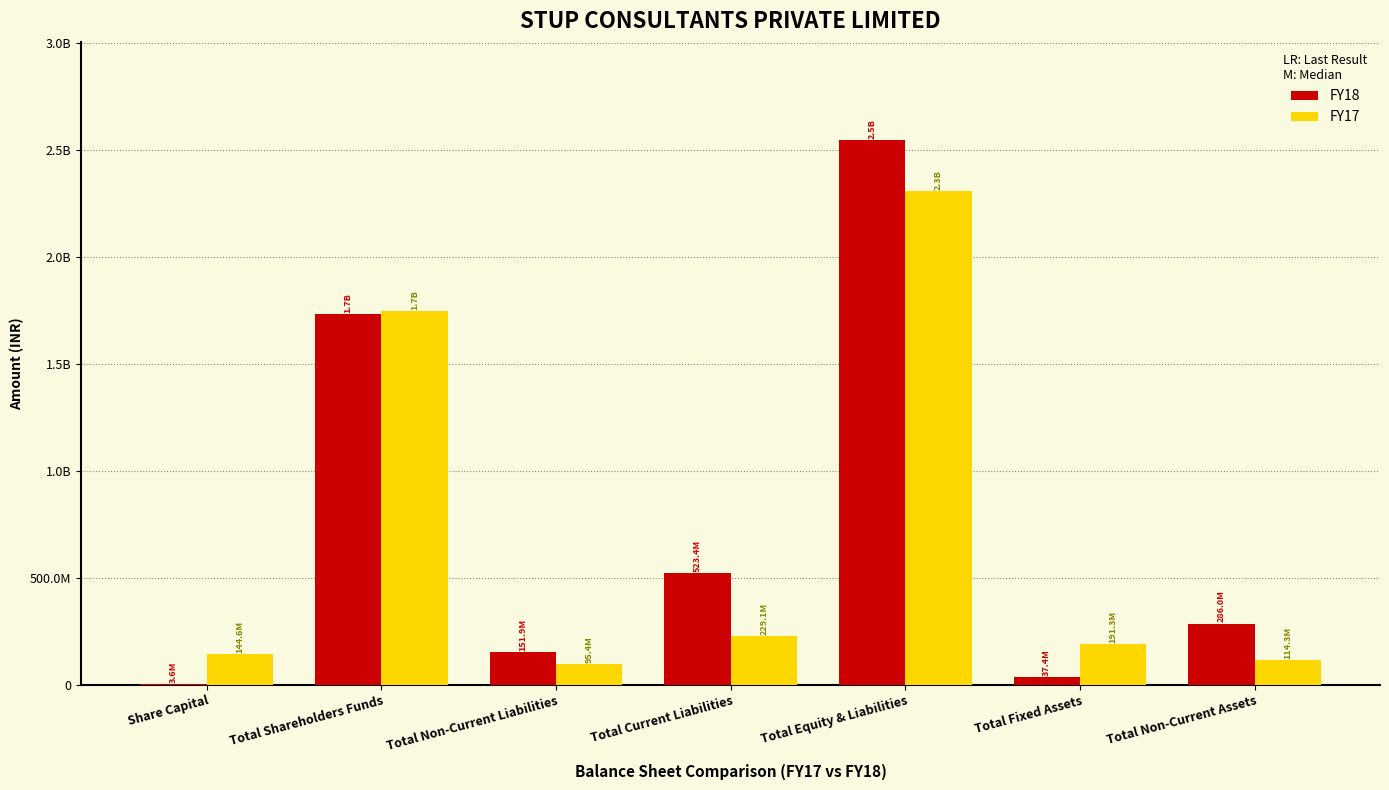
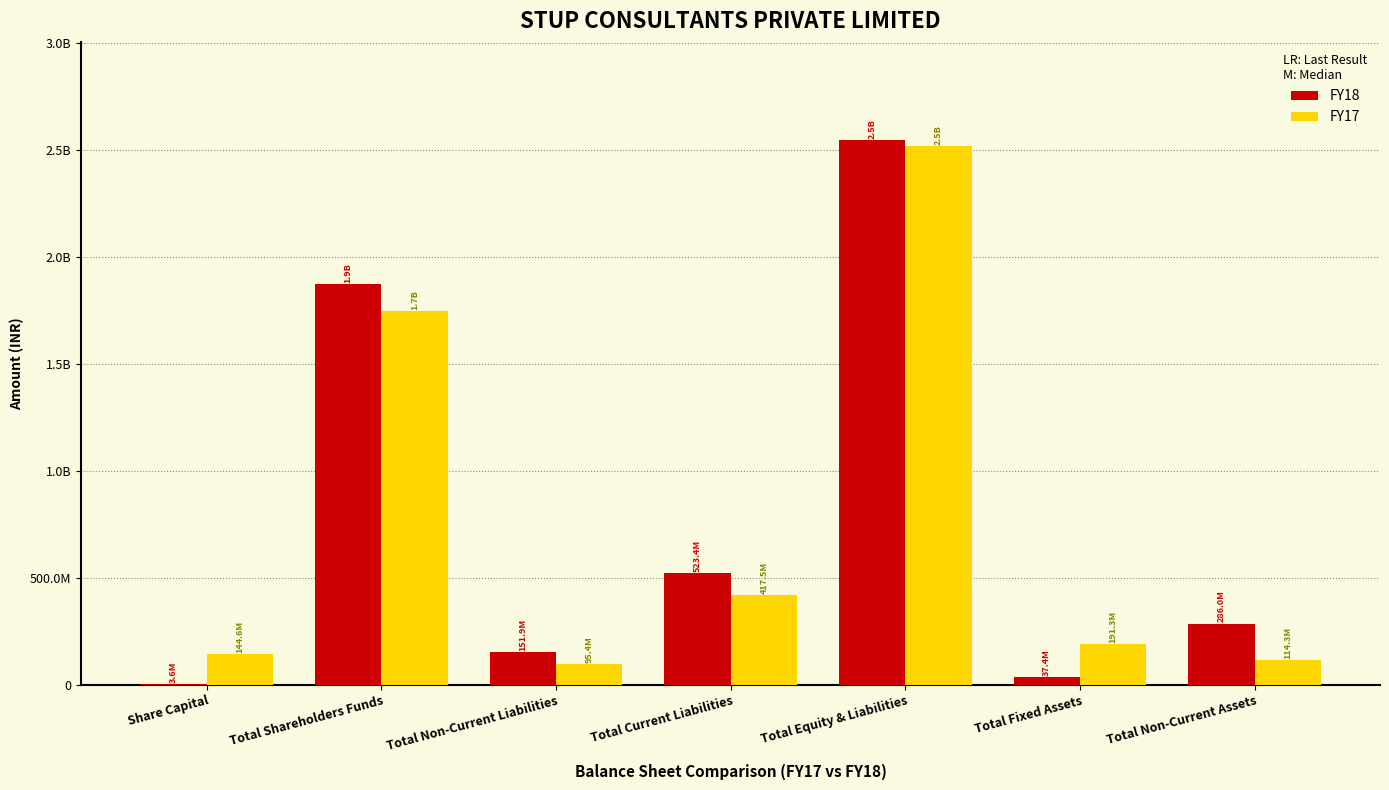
FY18, Total Shareholders Funds: 1.7B -> 1.9B
FY17, Total Current Liabilities: 229.1M -> 417.5M
FY17, Total Equity & Liabilities: 2.3B -> 2.5B
